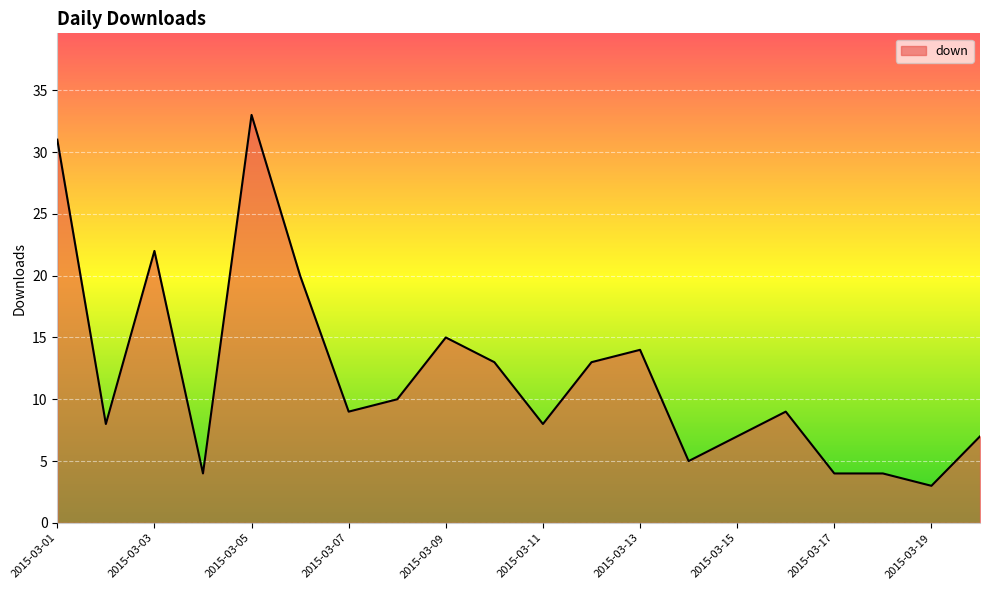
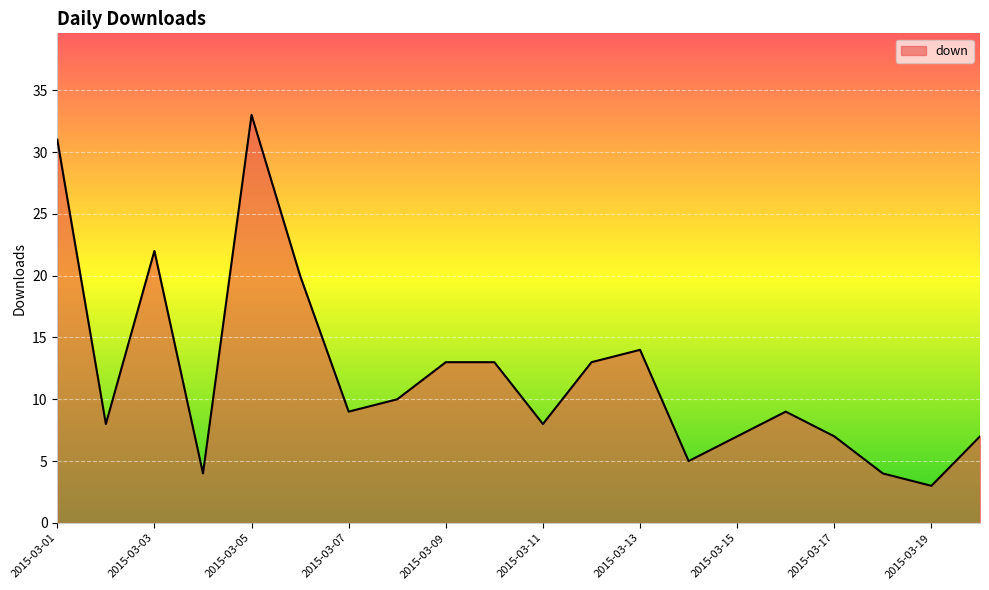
2015-03-09: 15 -> 13
2015-03-17: 4 -> 7
